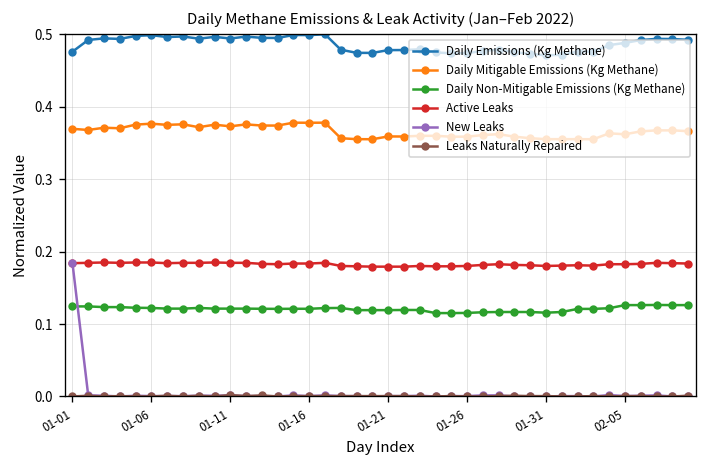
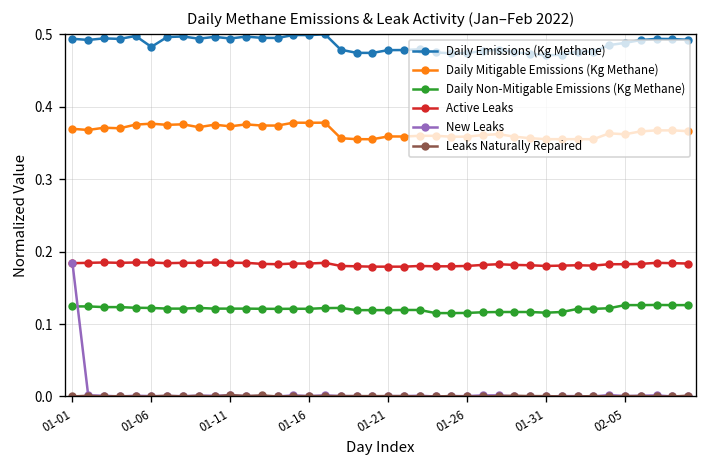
Daily Emissions (Kg Methane), 01-01: 0.48 -> 0.49
Daily Emissions (Kg Methane), 01-06: 0.50 -> 0.48
